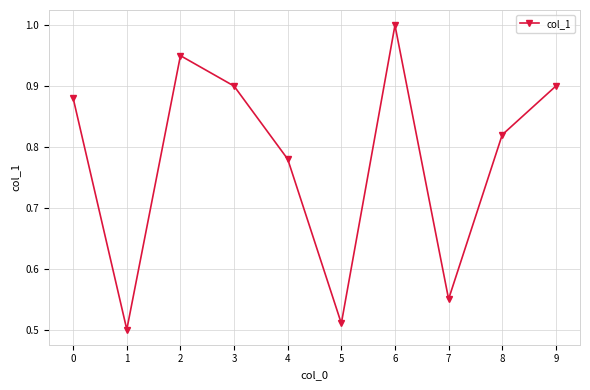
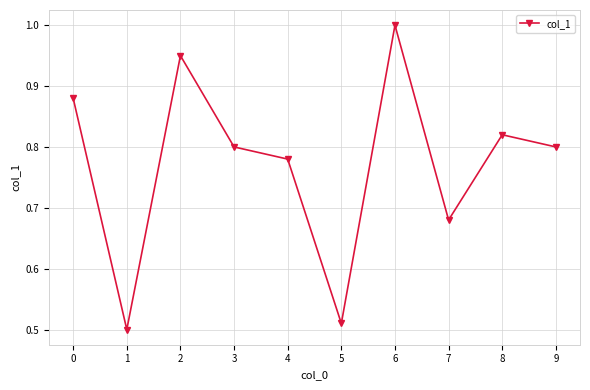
3: 0.9 -> 0.8
7: 0.55 -> 0.68
9: 0.9 -> 0.8
